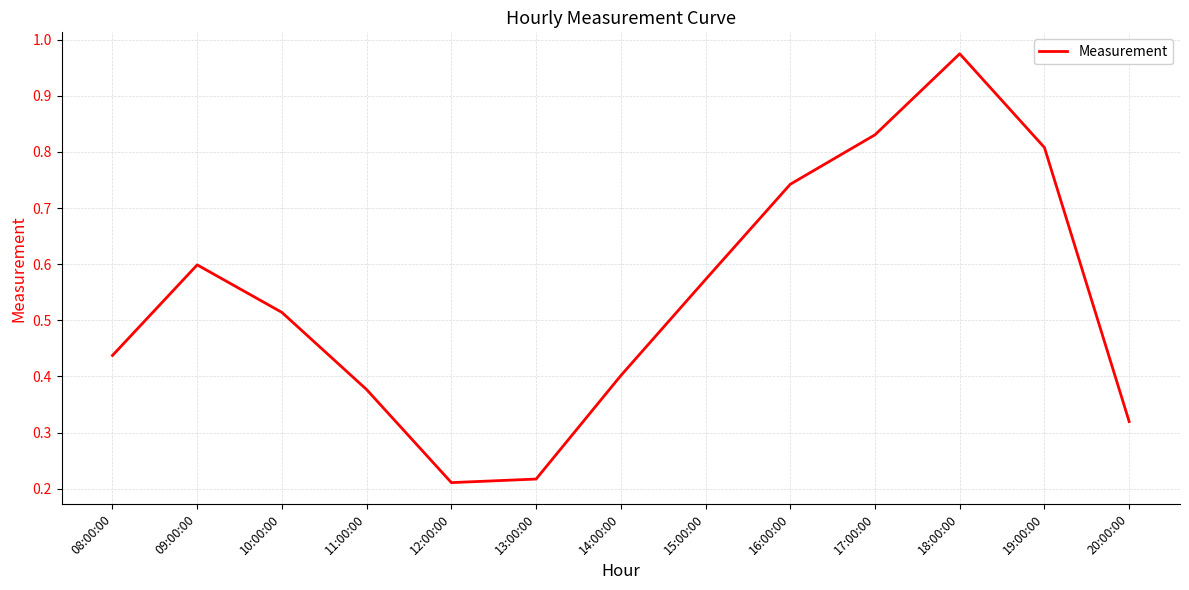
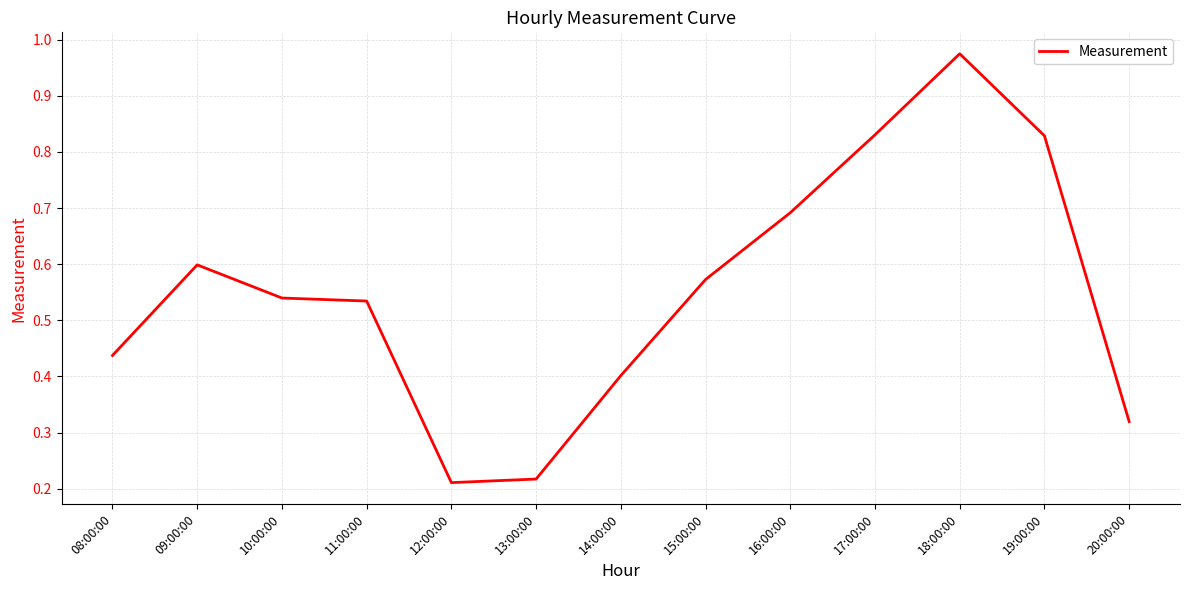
10:00:00: 0.51 -> 0.54
11:00:00: 0.38 -> 0.53
16:00:00: 0.74 -> 0.69
19:00:00: 0.81 -> 0.83
